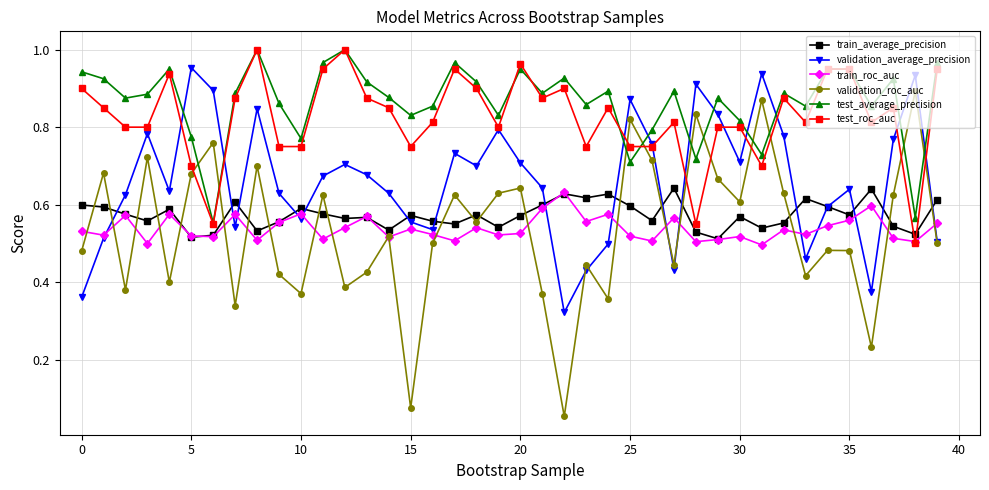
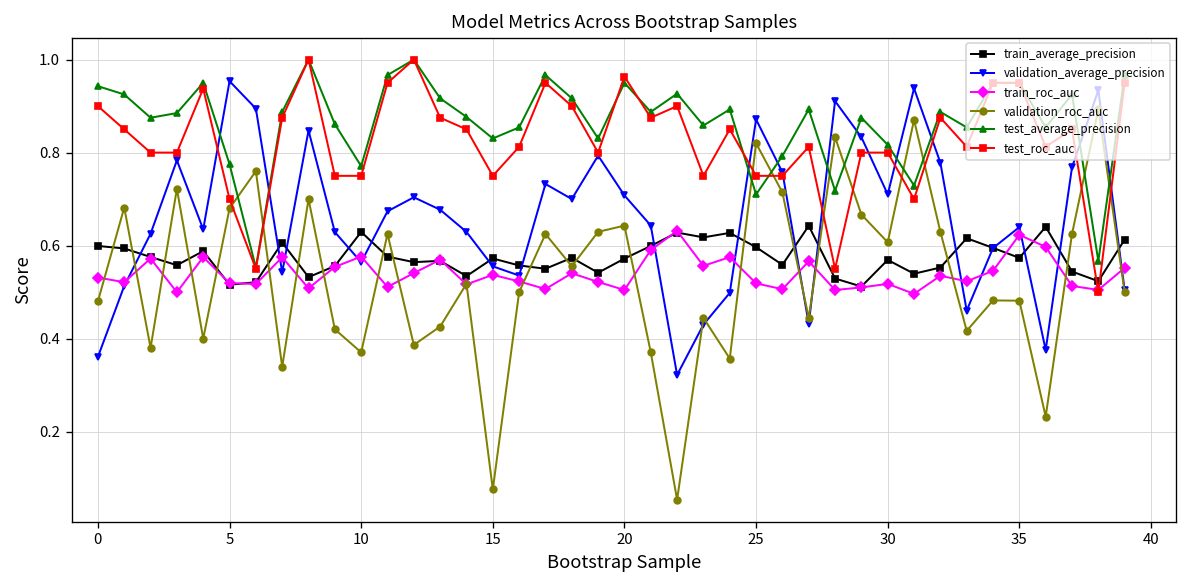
train_average_precision, 10: 0.59 -> 0.63
train_roc_auc, 20: 0.53 -> 0.50
train_roc_auc, 35: 0.56 -> 0.62
